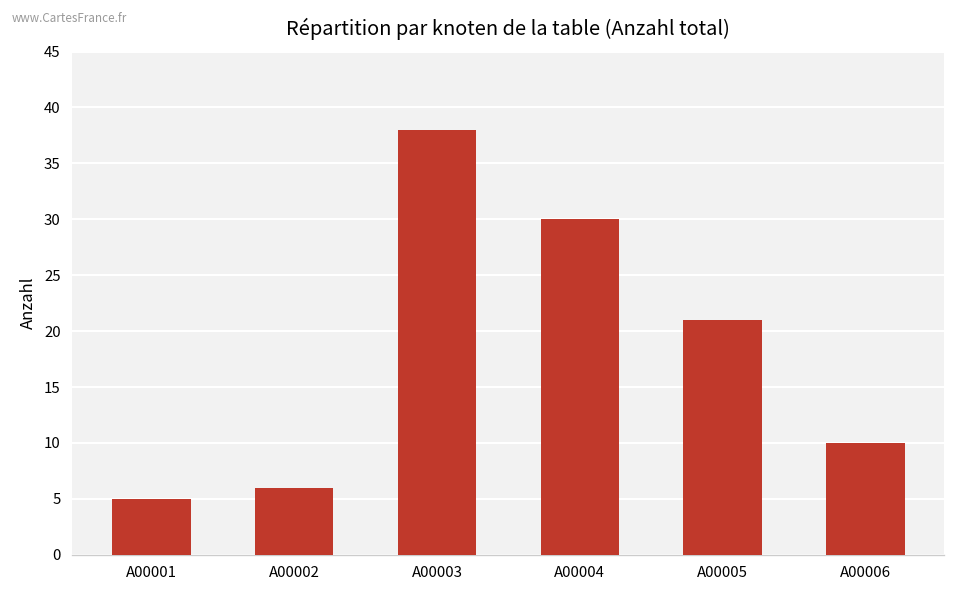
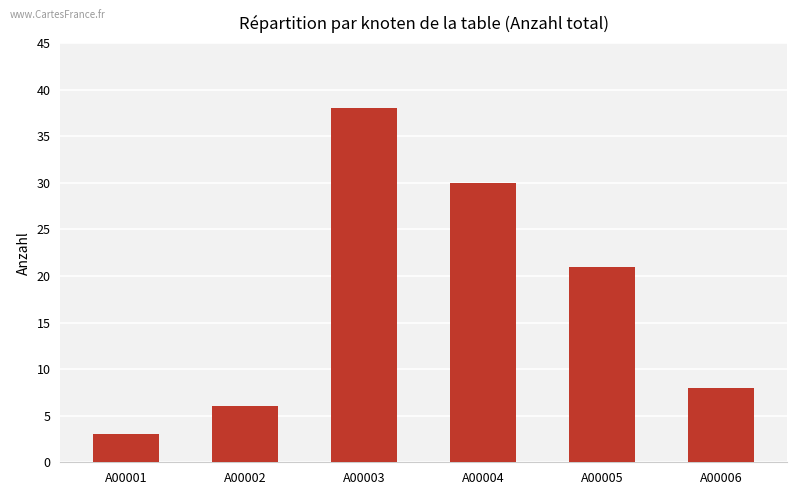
A00001: 5 -> 3
A00006: 10 -> 8
